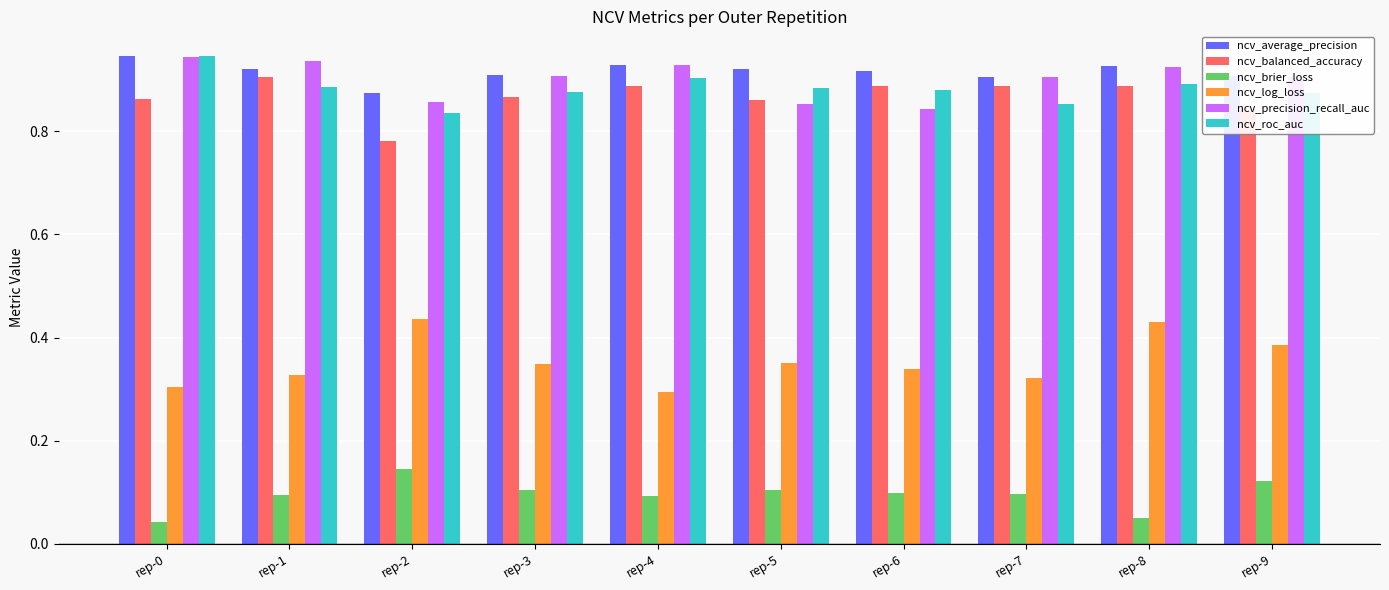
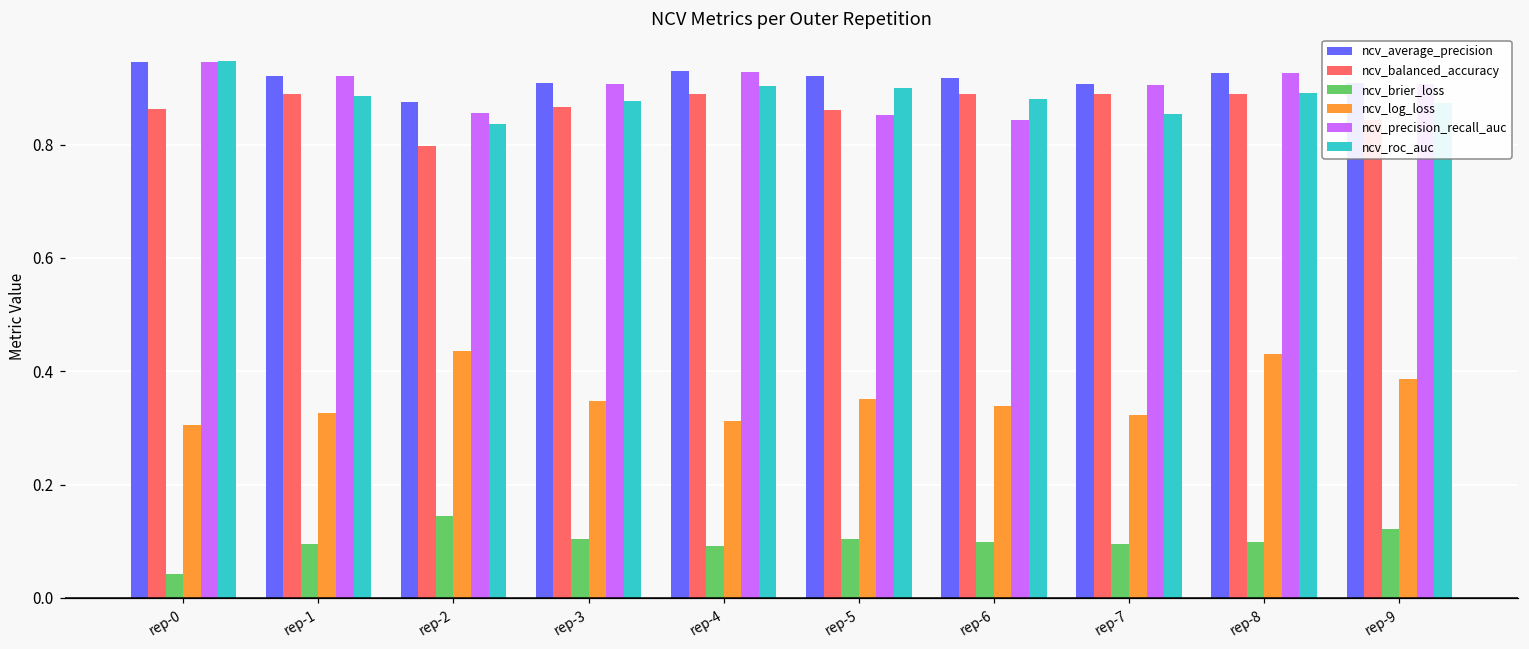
ncv_balanced_accuracy, rep-1: 0.91 -> 0.89
ncv_precision_recall_auc, rep-1: 0.94 -> 0.92
ncv_balanced_accuracy, rep-2: 0.78 -> 0.80
ncv_log_loss, rep-4: 0.29 -> 0.31
ncv_roc_auc, rep-5: 0.88 -> 0.90
ncv_brier_loss, rep-8: 0.05 -> 0.10
